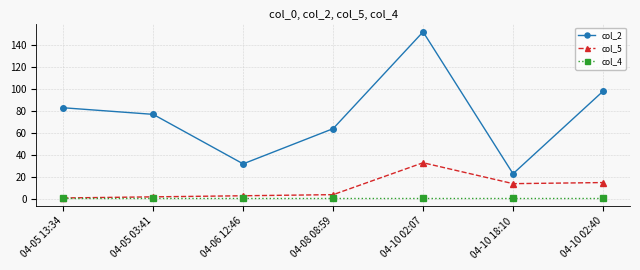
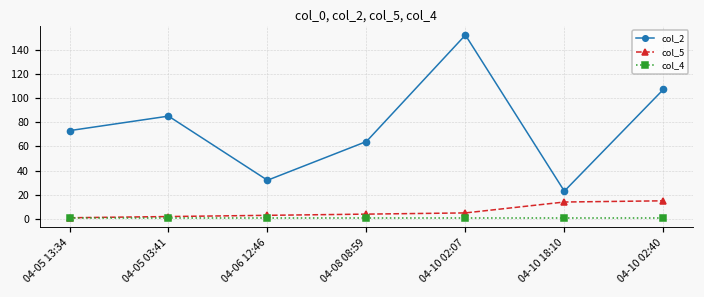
col_2, 04-05 13:34: 83 -> 73
col_2, 04-05 03:41: 77 -> 85
col_5, 04-10 02:07: 33 -> 5
col_2, 04-10 02:40: 98 -> 107
